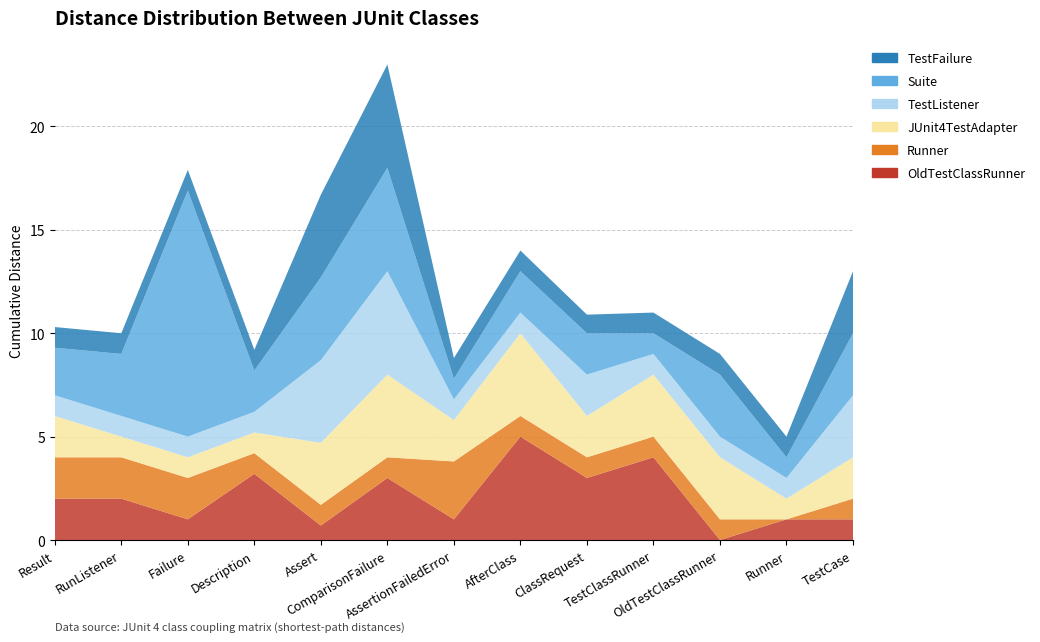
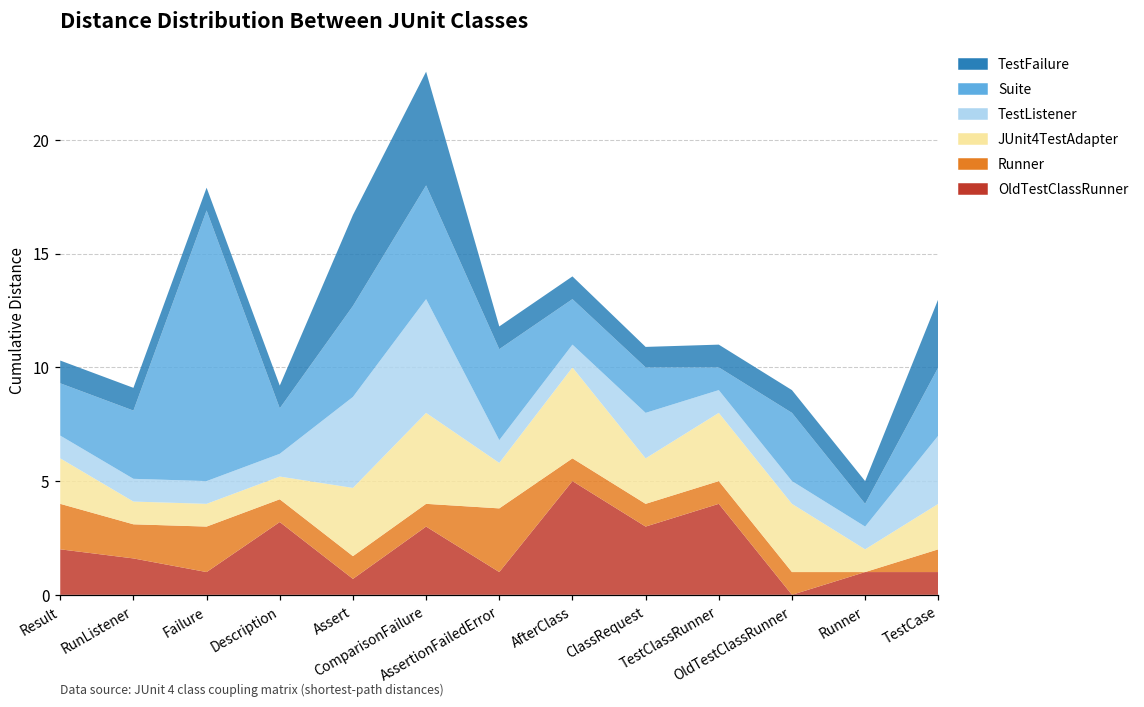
OldTestClassRunner, RunListener: 2.0 -> 1.6
Runner, RunListener: 2.0 -> 1.5
Suite, AssertionFailedError: 1 -> 4
